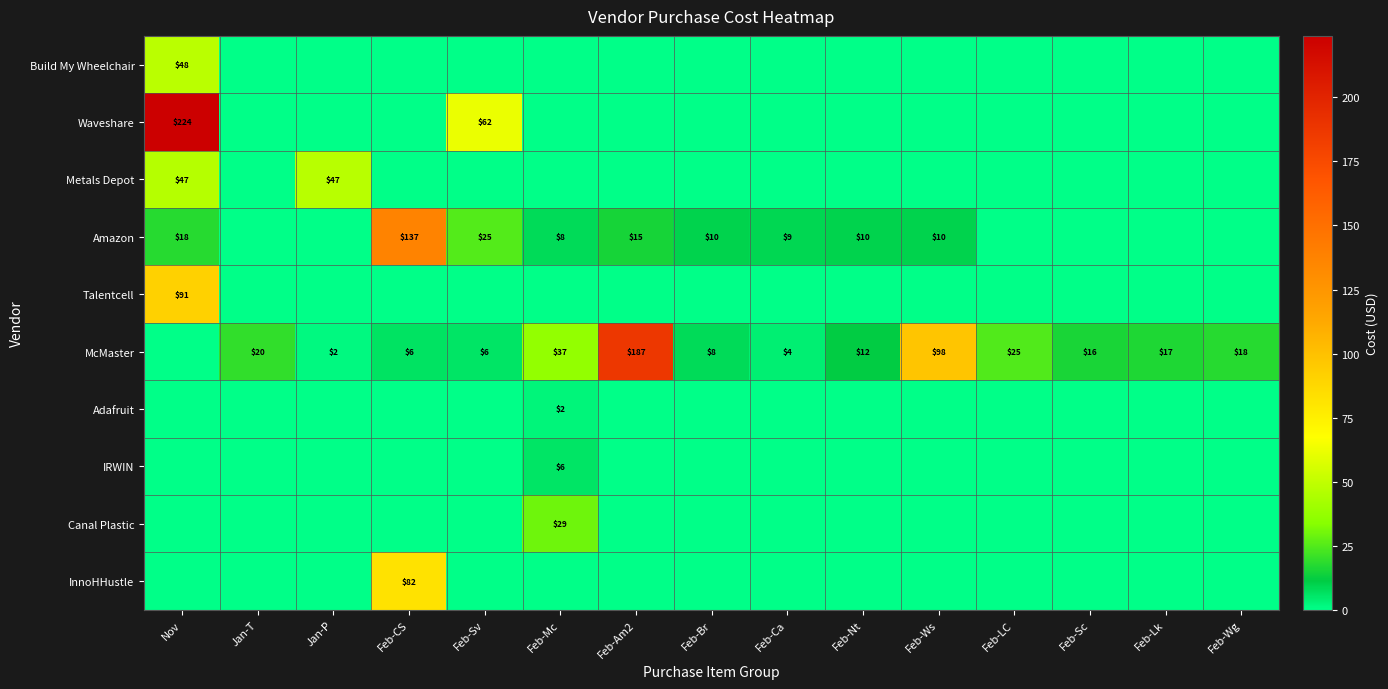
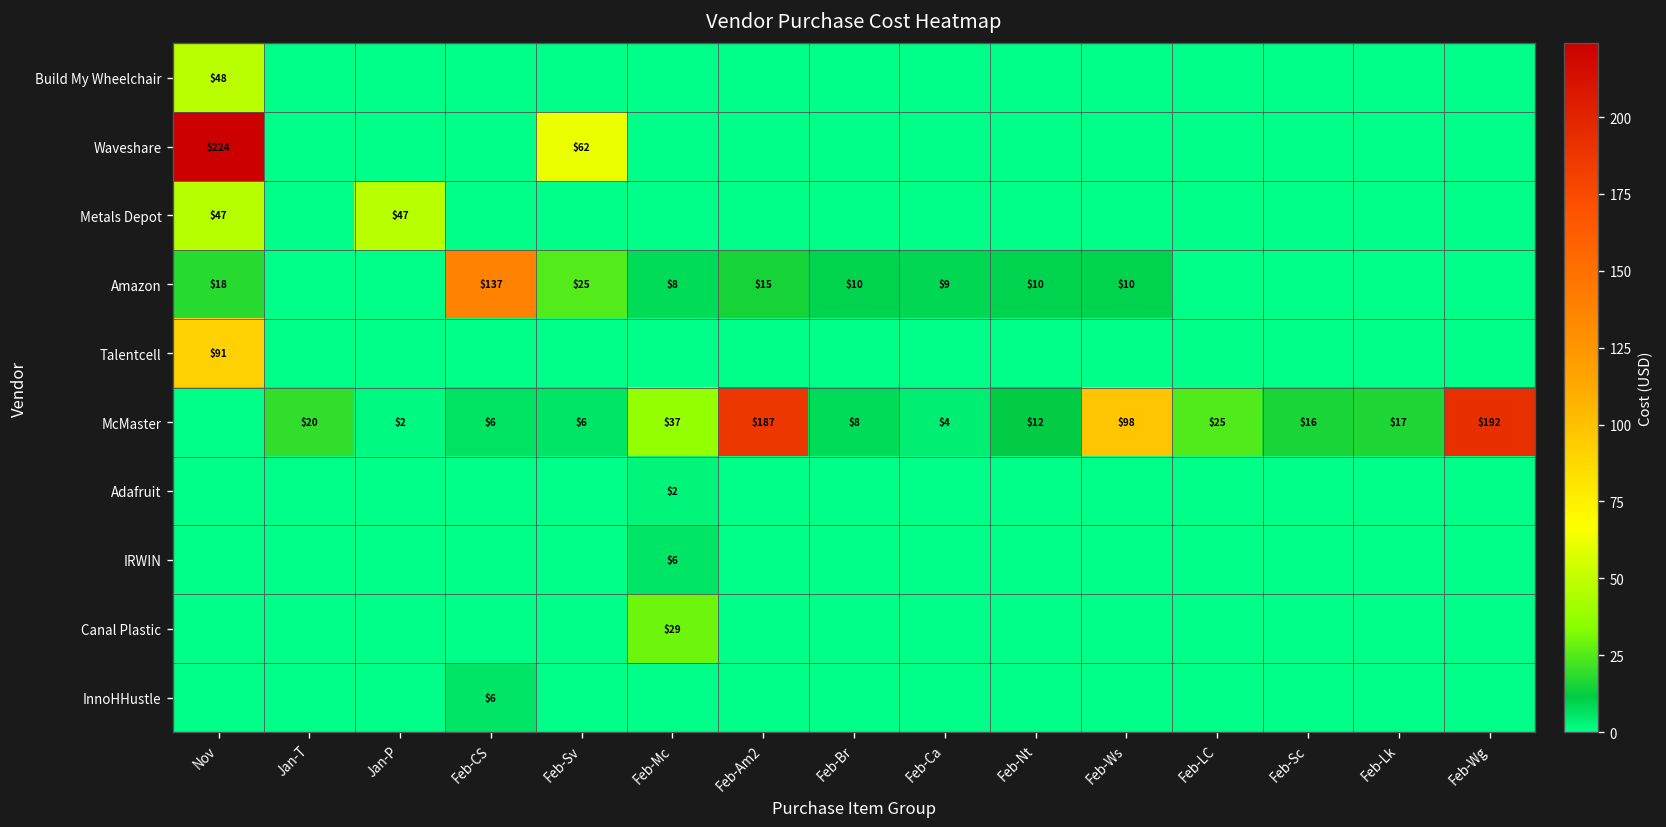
McMaster, Feb-Wg: $18 -> $192
InnoHHustle, Feb-CS: $82 -> $6
